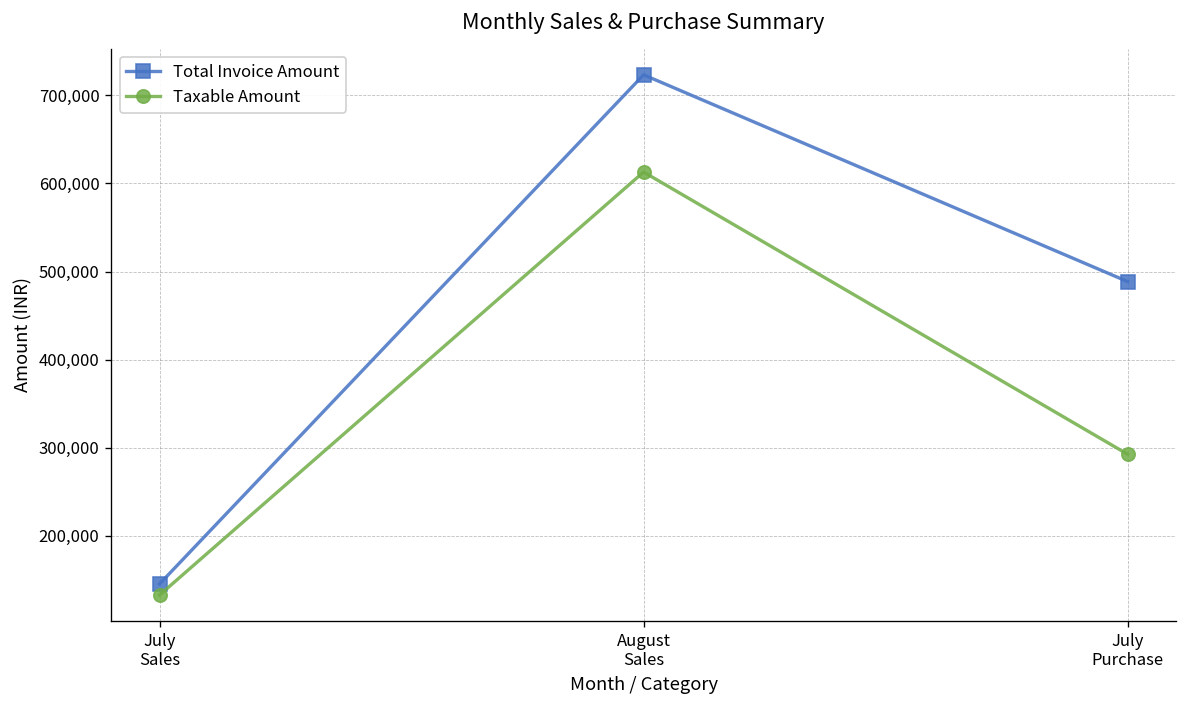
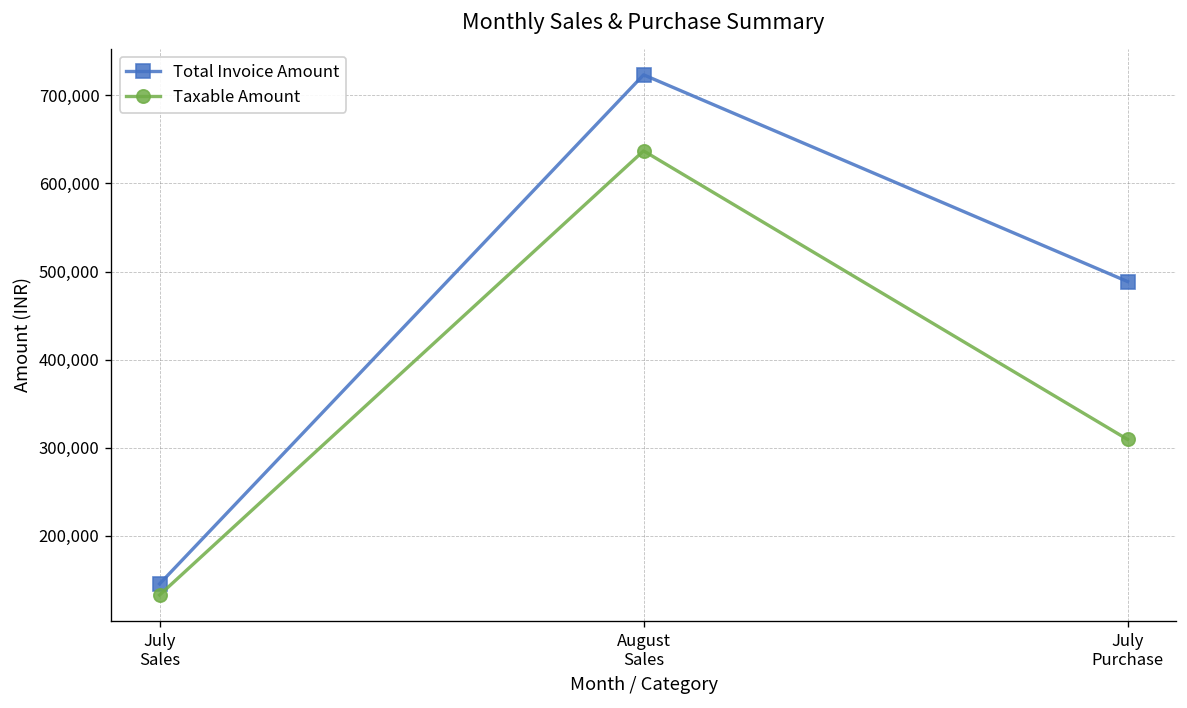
Taxable Amount, August Sales: 610,000 -> 640,000
Taxable Amount, July Purchase: 290,000 -> 310,000
